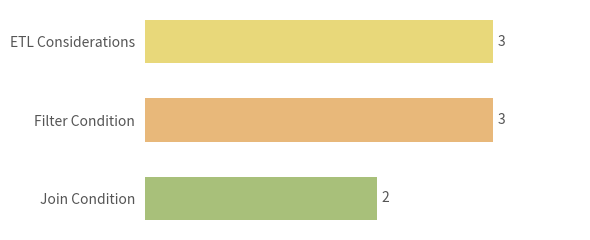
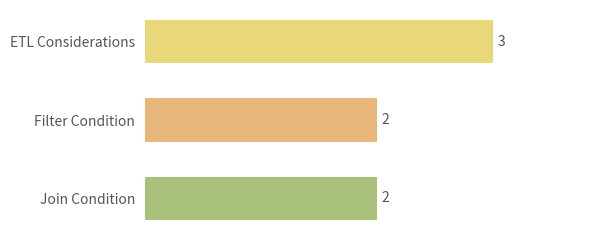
Filter Condition: 3 -> 2
